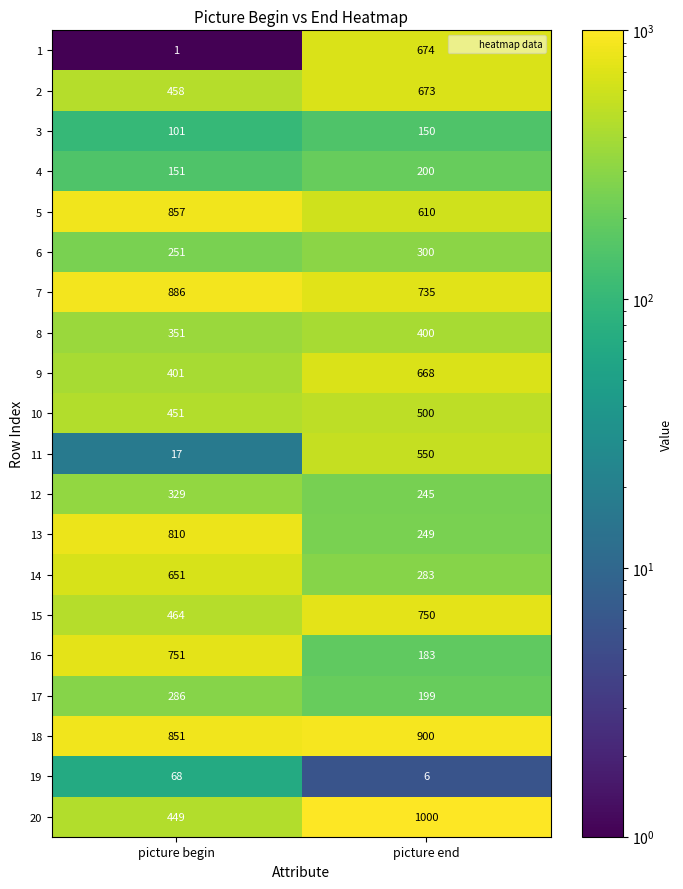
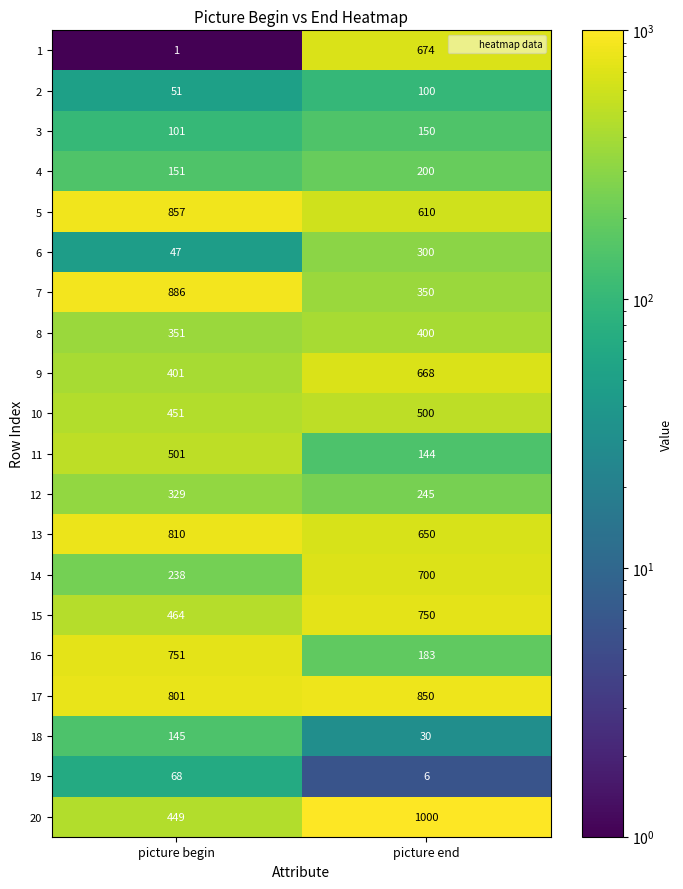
2, picture begin: 458 -> 51
2, picture end: 673 -> 100
6, picture begin: 251 -> 47
7, picture end: 735 -> 350
11, picture begin: 17 -> 501
11, picture end: 550 -> 144
13, picture end: 249 -> 650
14, picture begin: 651 -> 238
14, picture end: 283 -> 700
17, picture begin: 286 -> 801
17, picture end: 199 -> 850
18, picture begin: 851 -> 145
18, picture end: 900 -> 30
